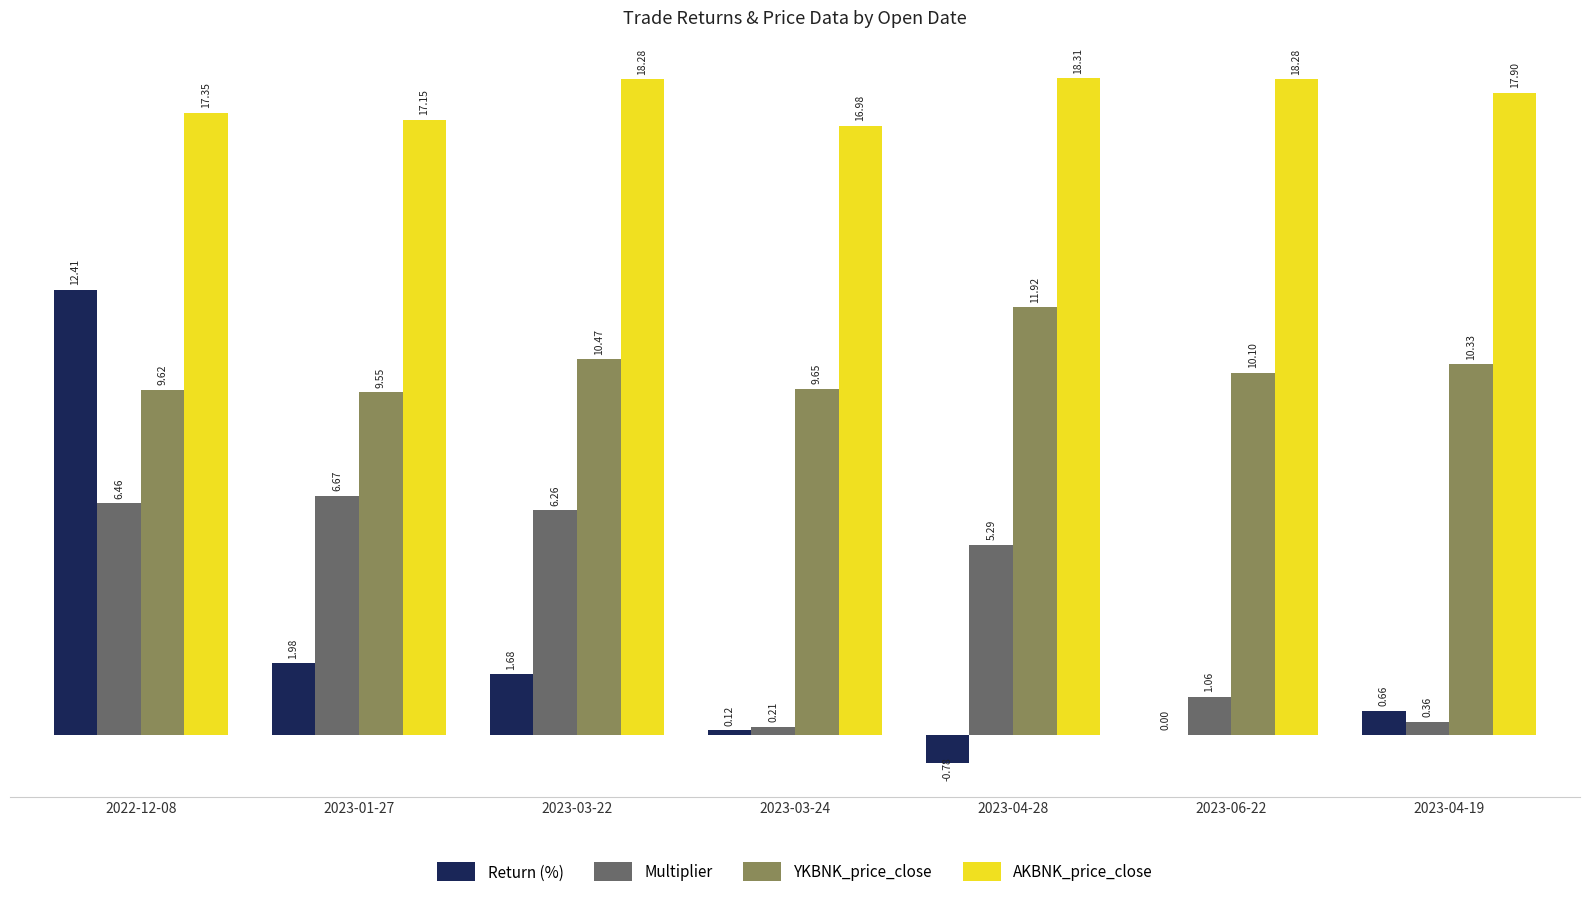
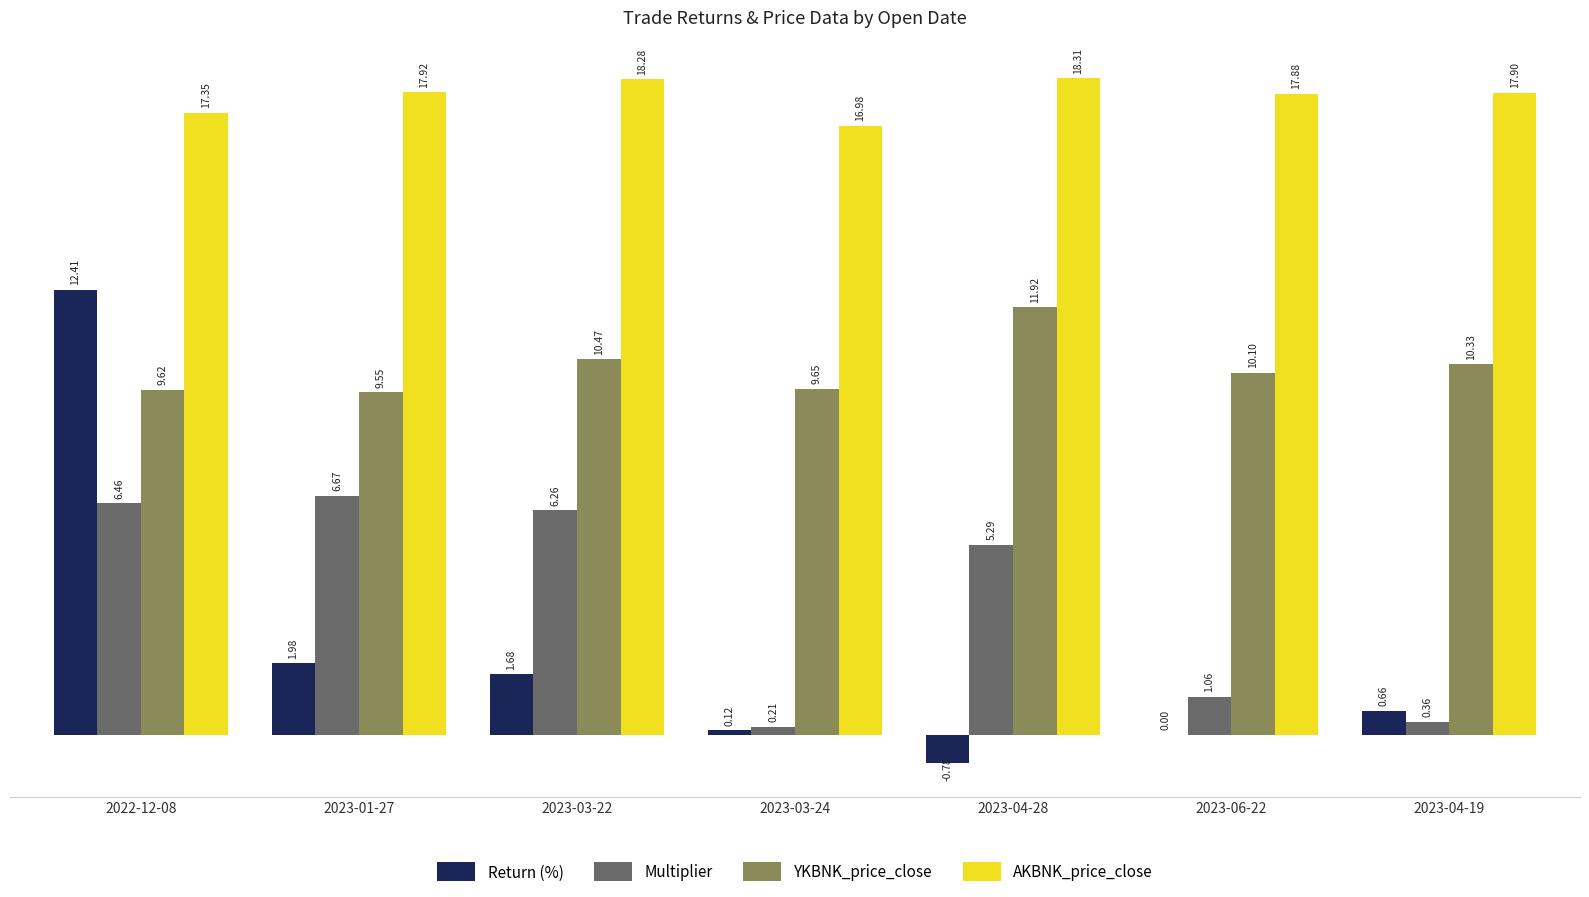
AKBNK_price_close, 2023-01-27: 17.15 -> 17.92
AKBNK_price_close, 2023-06-22: 18.28 -> 17.88
